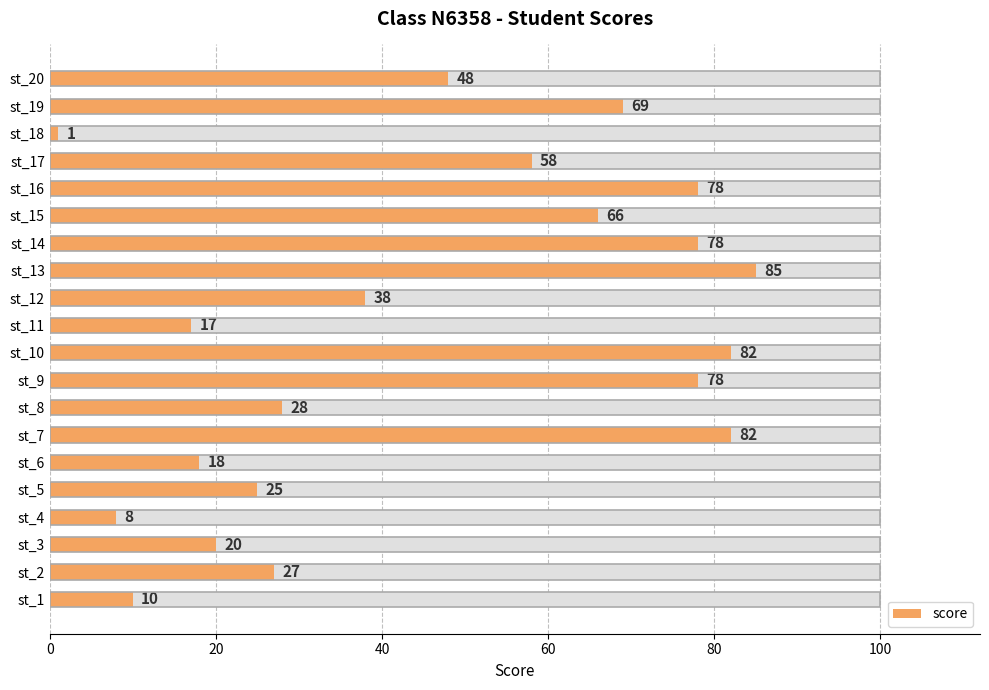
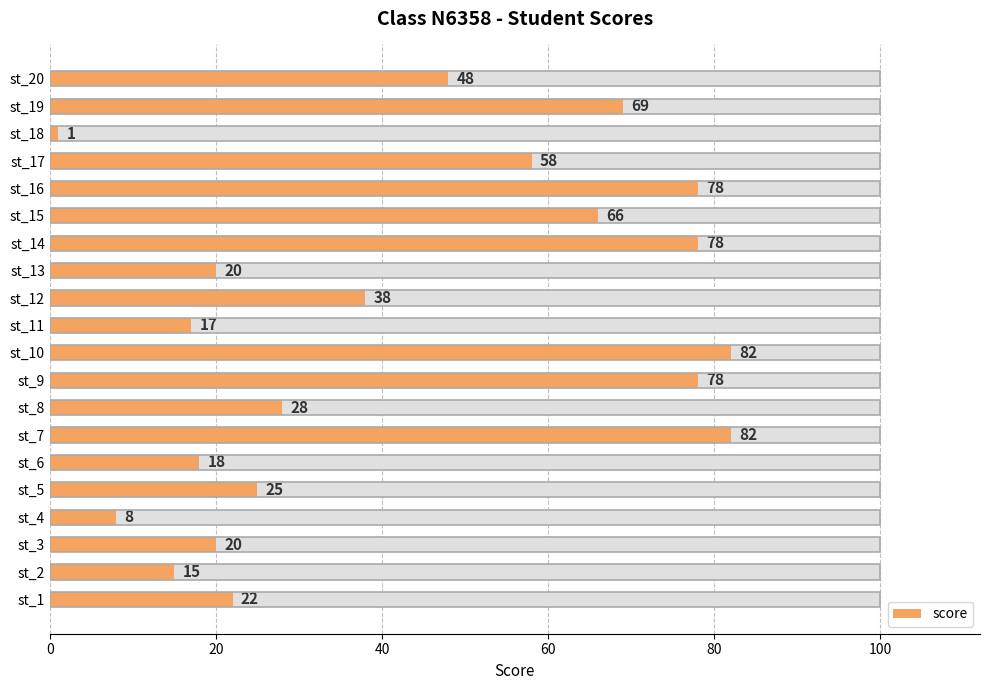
score, st_13: 85 -> 20
score, st_2: 27 -> 15
score, st_1: 10 -> 22
